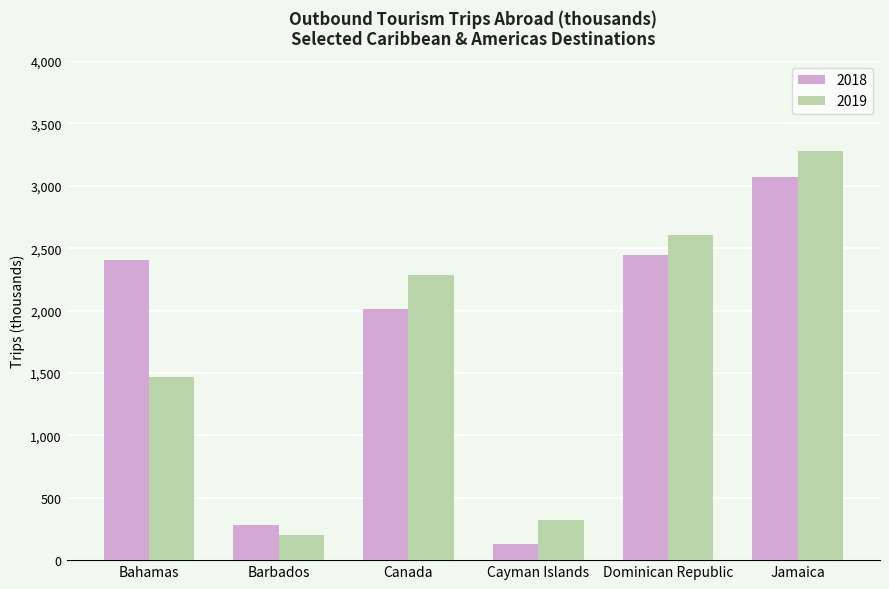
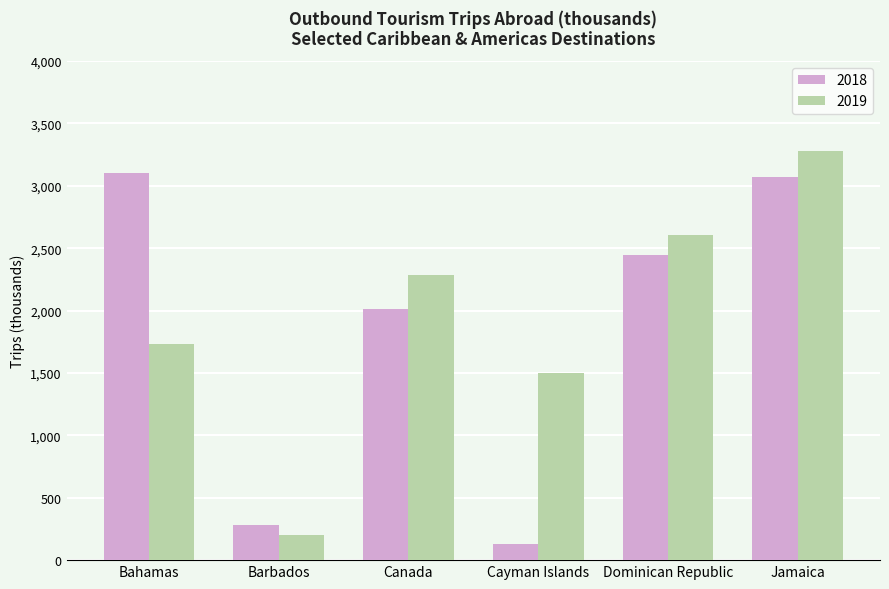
2018, Bahamas: 2,400 -> 3,100
2019, Bahamas: 1,470 -> 1,740
2019, Cayman Islands: 320 -> 1,500
